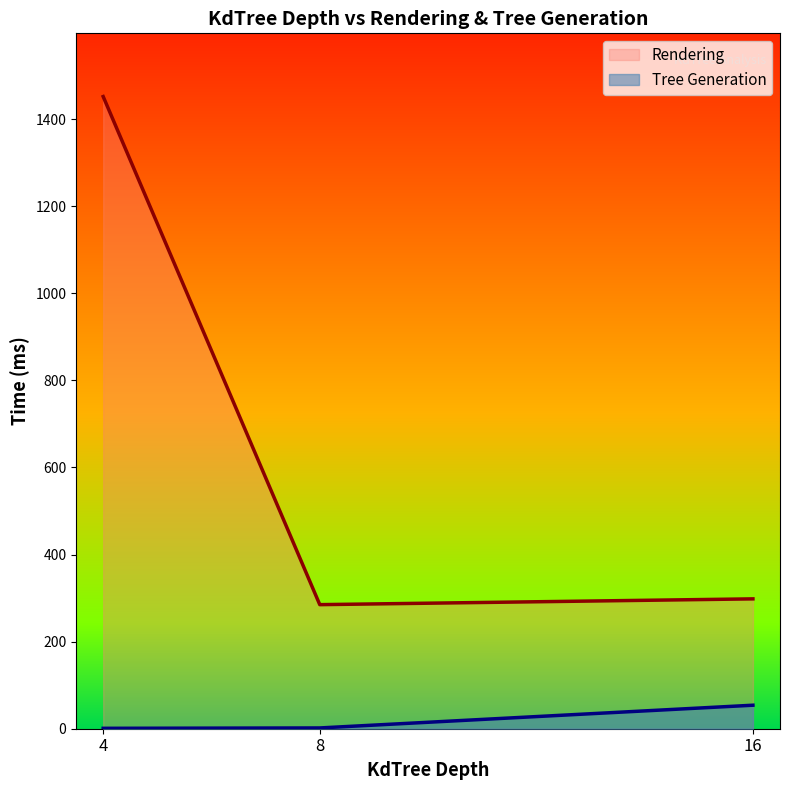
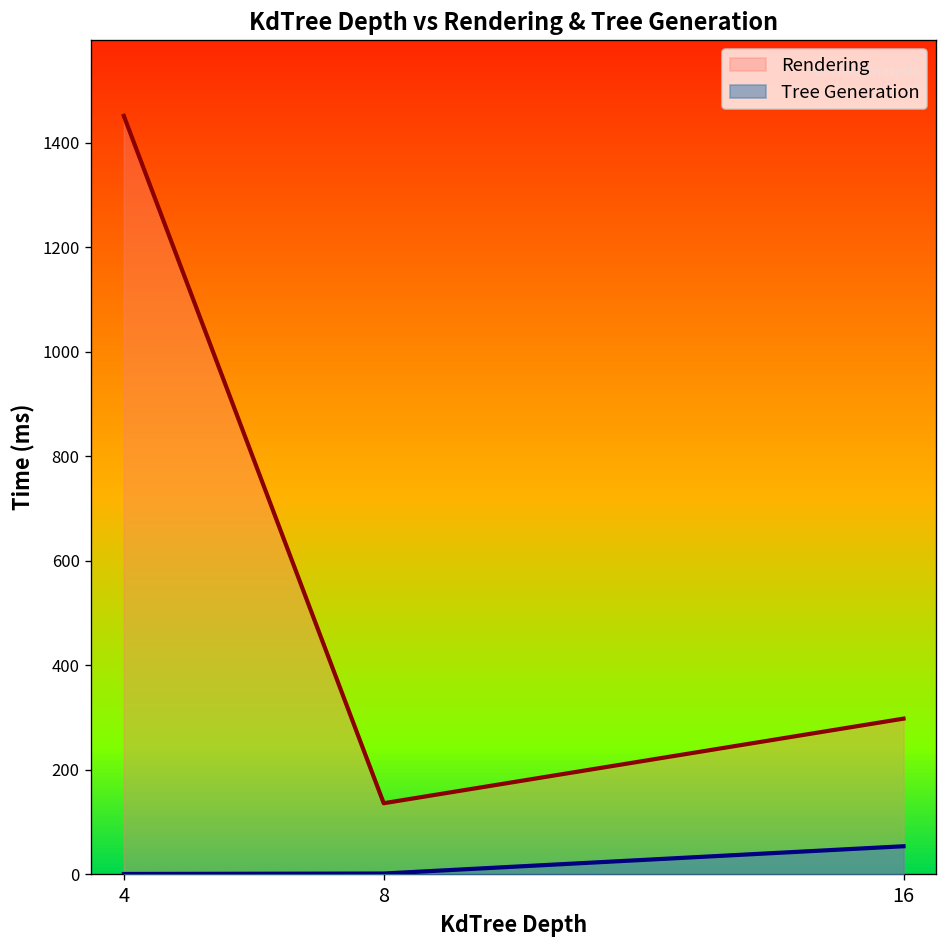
Rendering, 8: 280 -> 140
